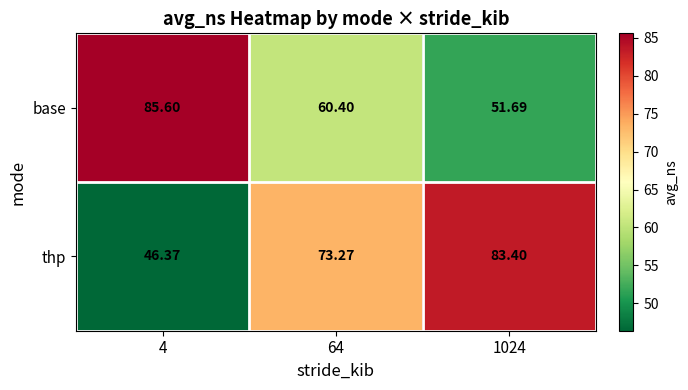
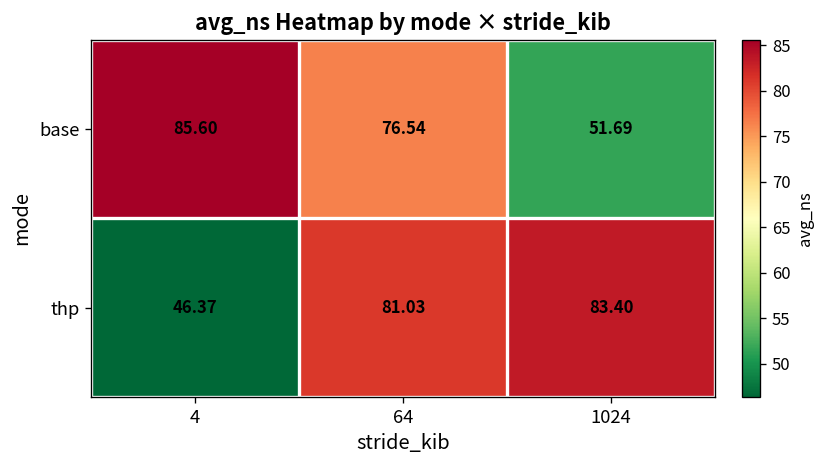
base, 64: 60.40 -> 76.54
thp, 64: 73.27 -> 81.03
